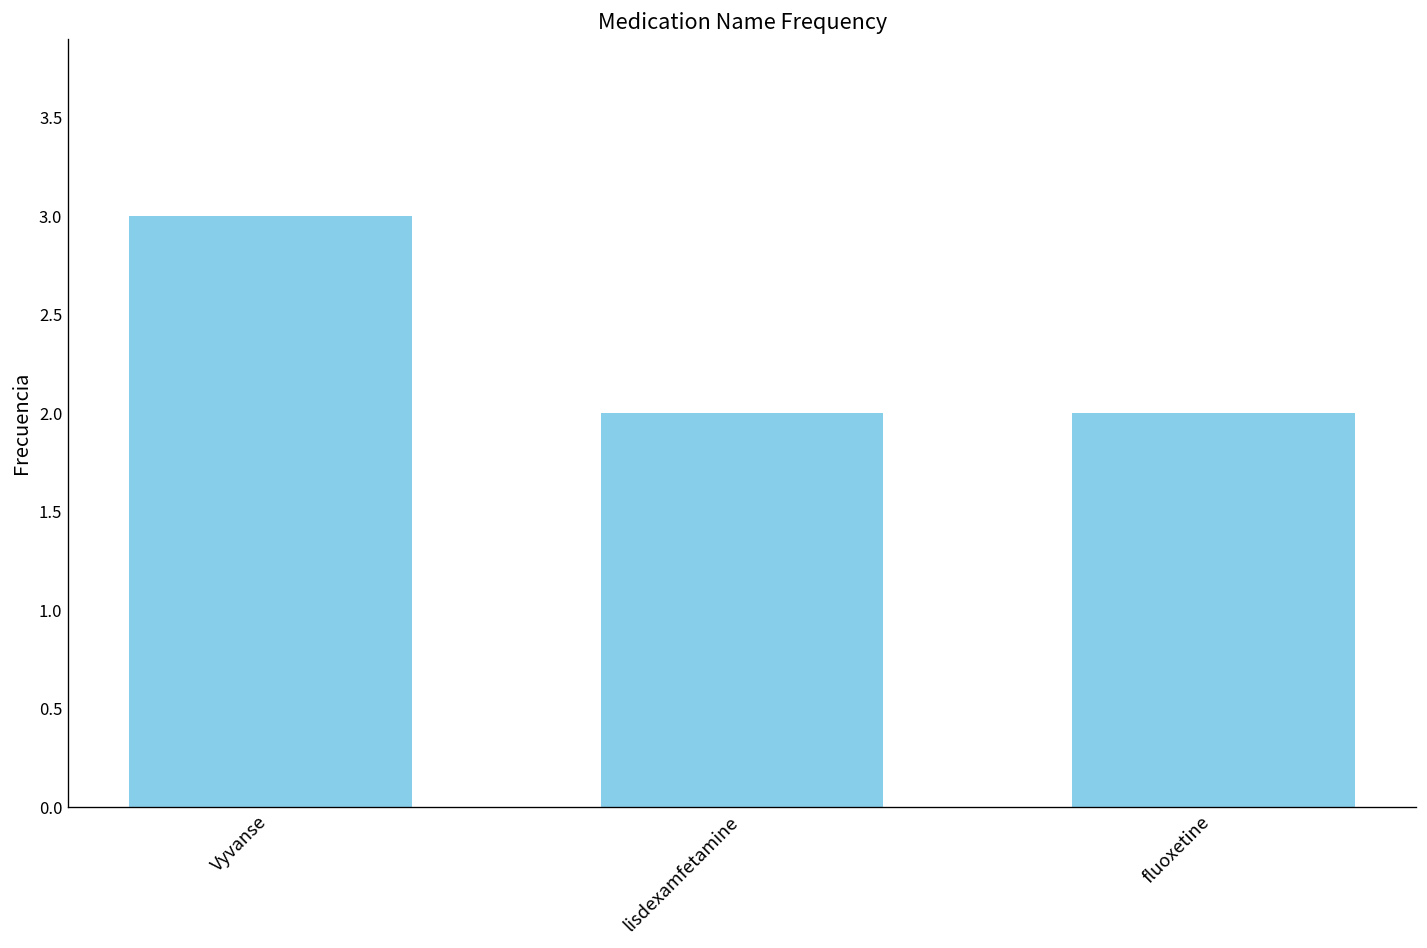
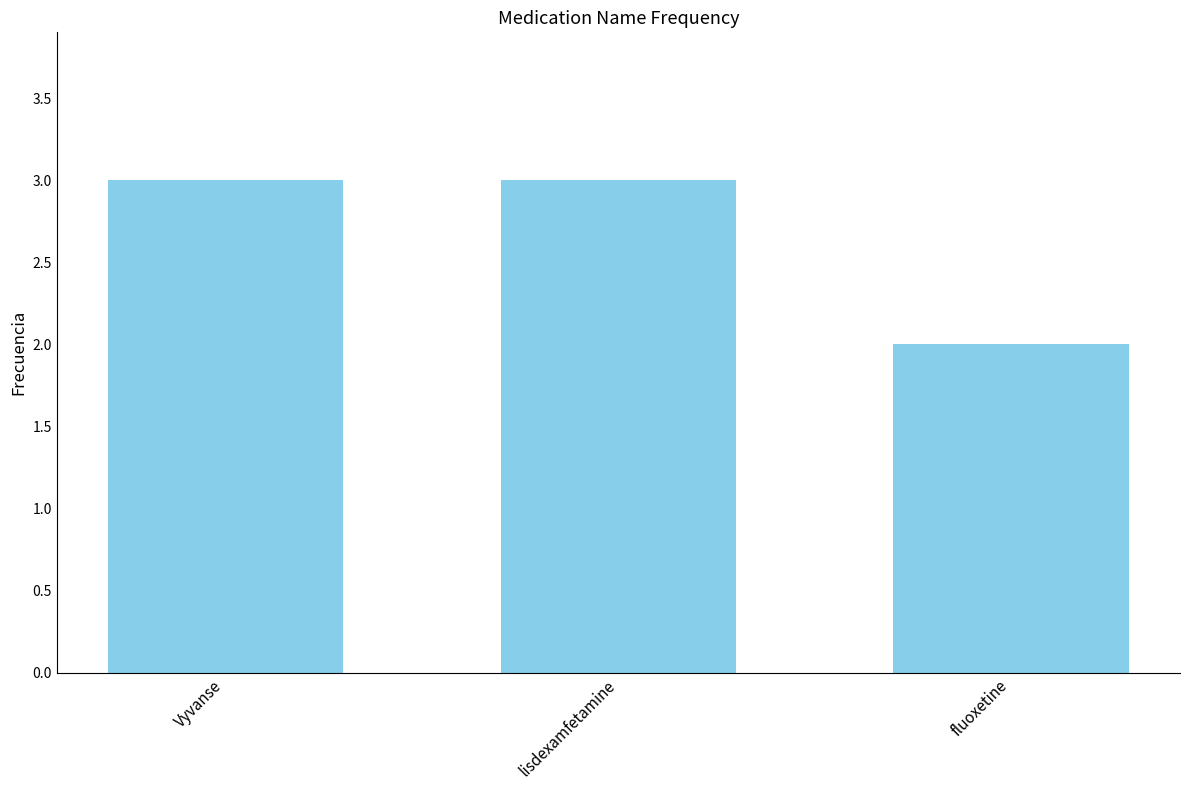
lisdexamfetamine: 2 -> 3
